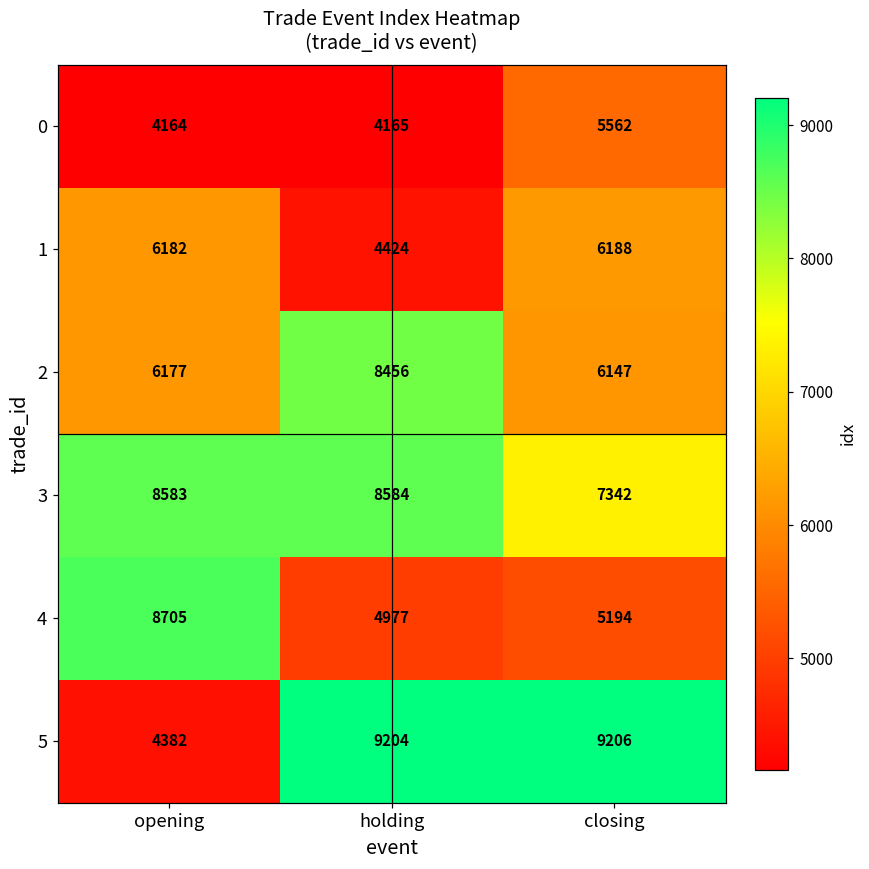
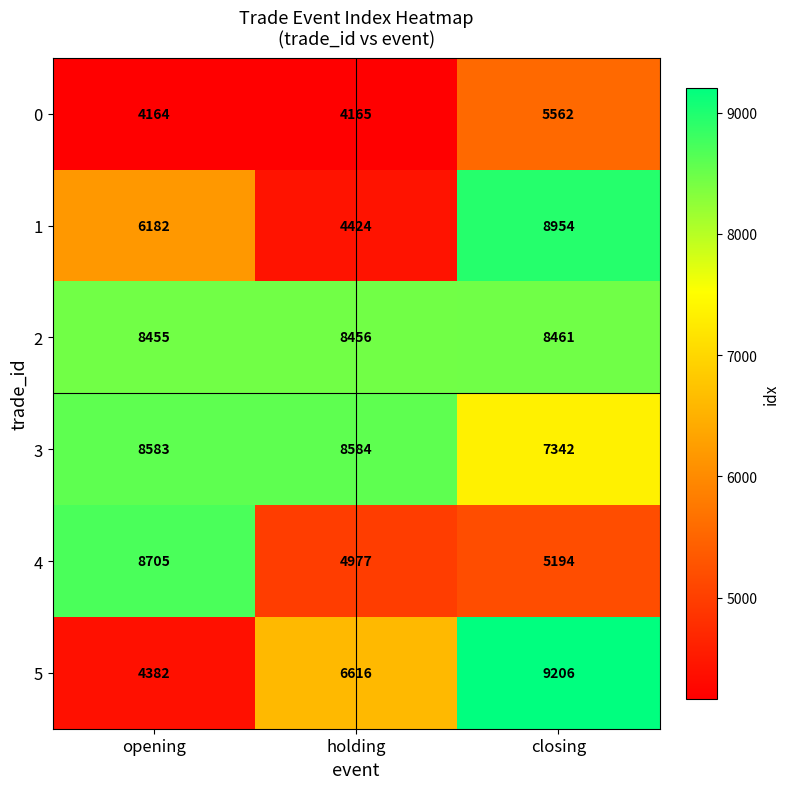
1, closing: 6188 -> 8954
2, opening: 6177 -> 8455
2, closing: 6147 -> 8461
5, holding: 9204 -> 6616
